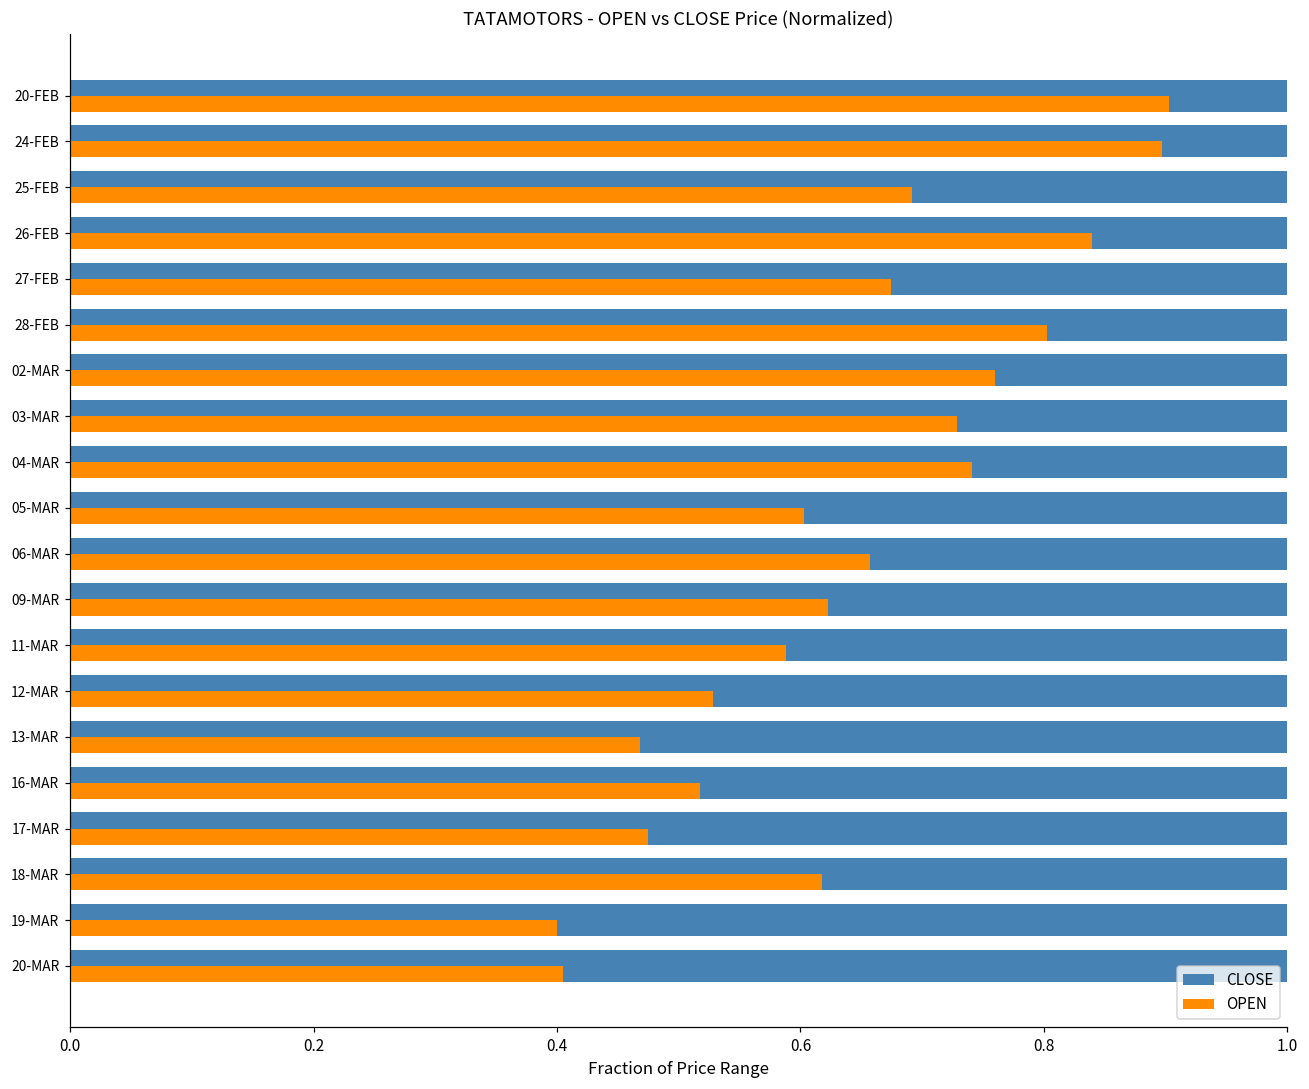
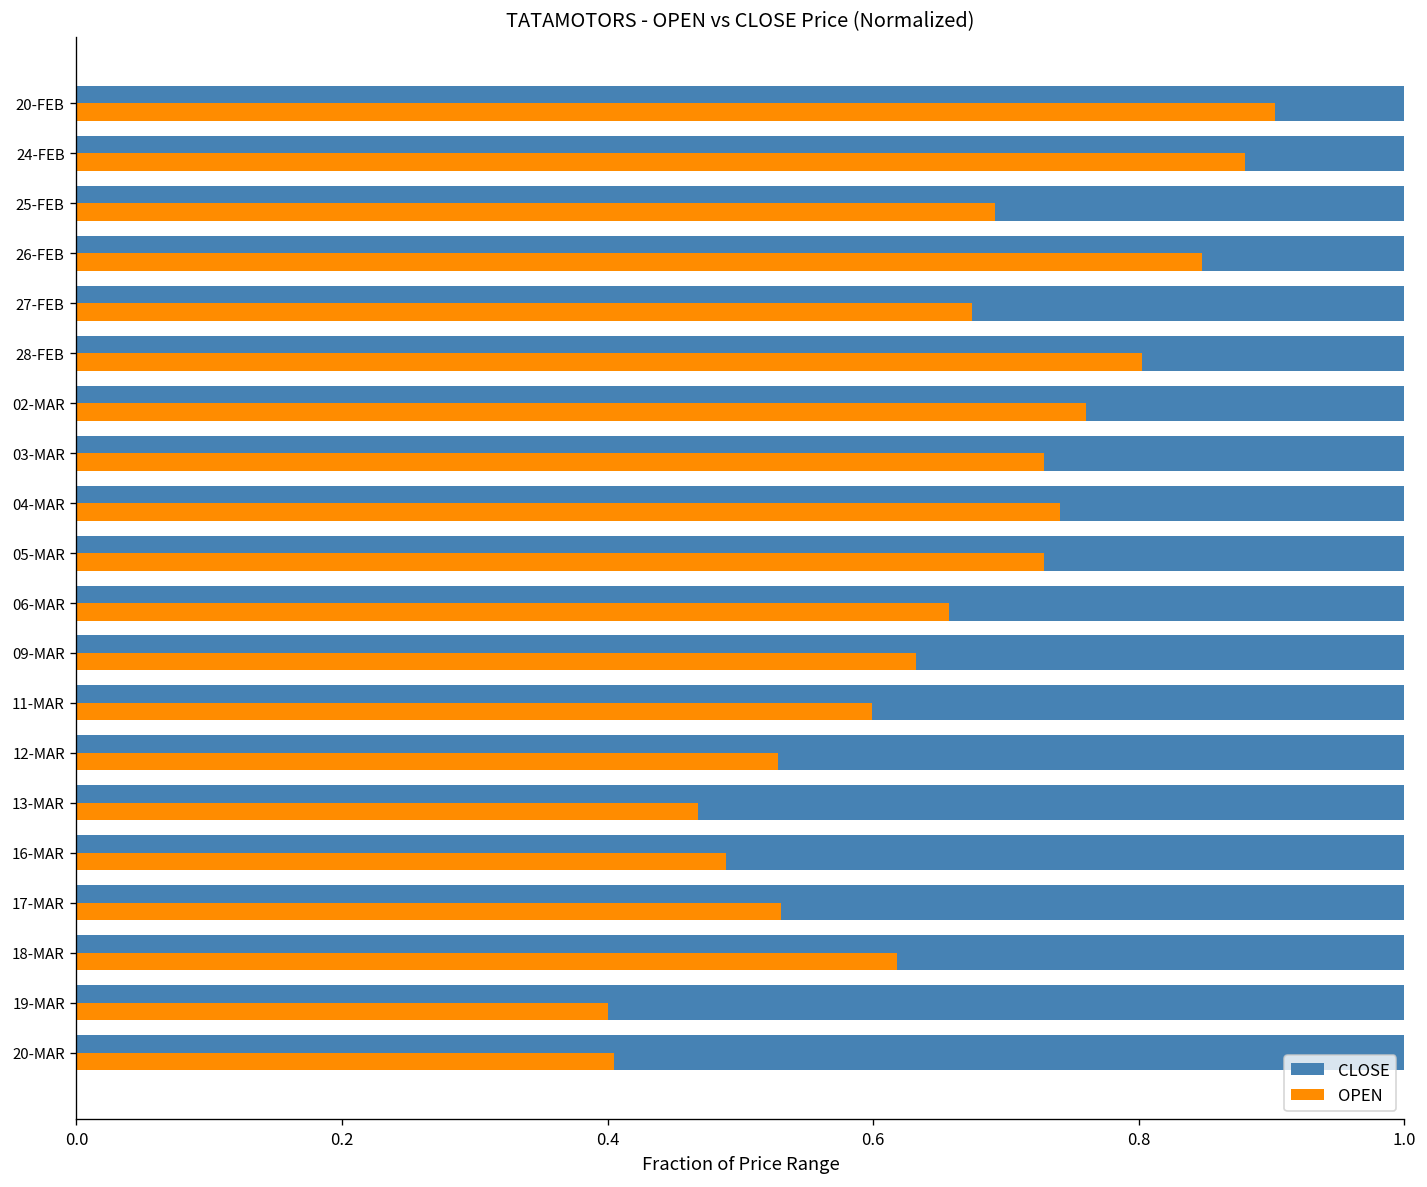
OPEN, 24-FEB: 0.897 -> 0.880
OPEN, 26-FEB: 0.839 -> 0.847
OPEN, 05-MAR: 0.603 -> 0.729
OPEN, 09-MAR: 0.623 -> 0.633
OPEN, 11-MAR: 0.588 -> 0.599
OPEN, 16-MAR: 0.517 -> 0.489
OPEN, 17-MAR: 0.475 -> 0.530
